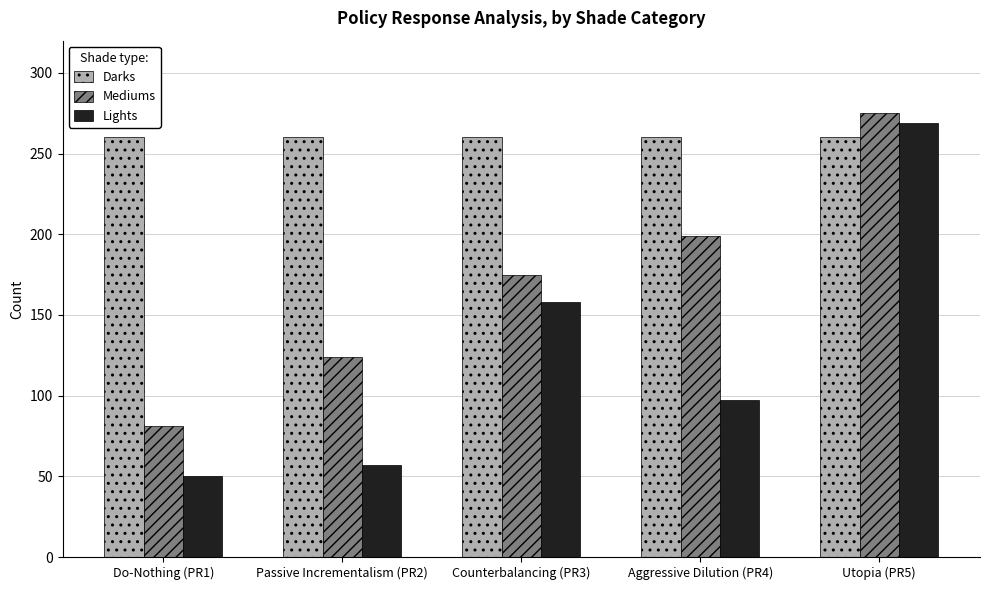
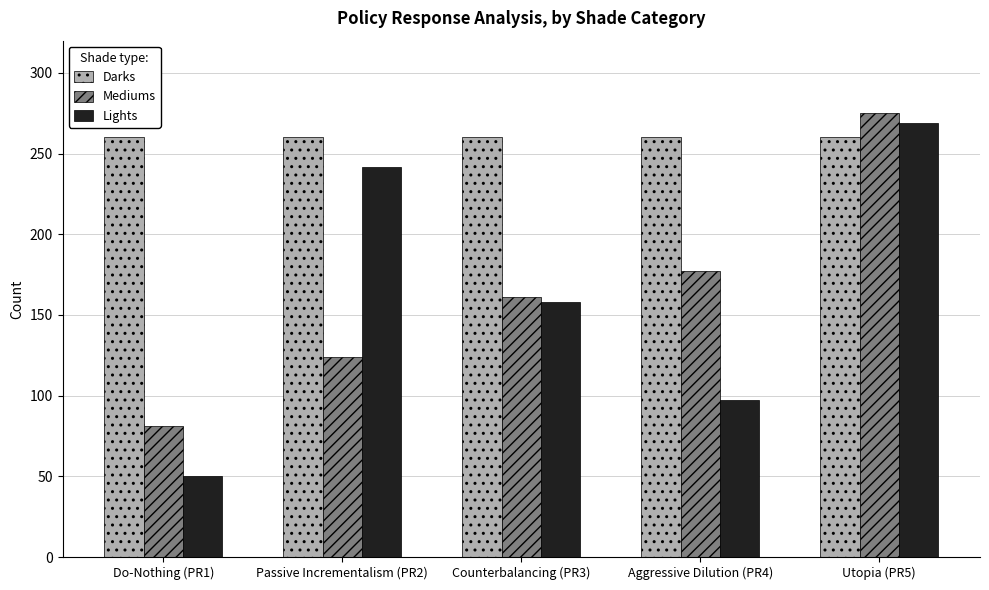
Lights, Passive Incrementalism (PR2): 57 -> 242
Mediums, Counterbalancing (PR3): 175 -> 161
Mediums, Aggressive Dilution (PR4): 199 -> 177
